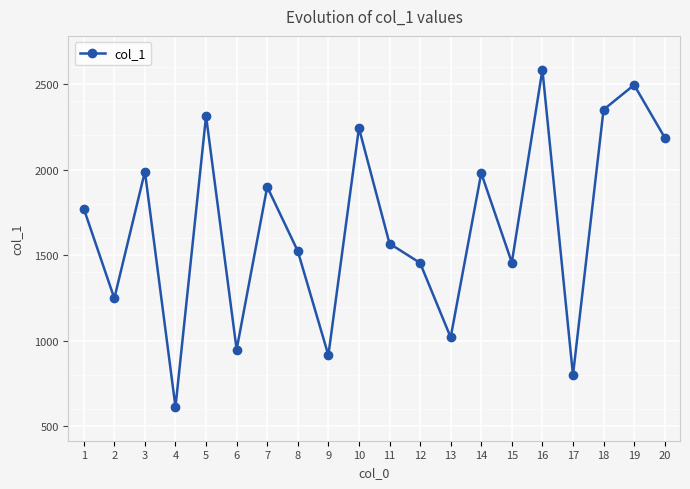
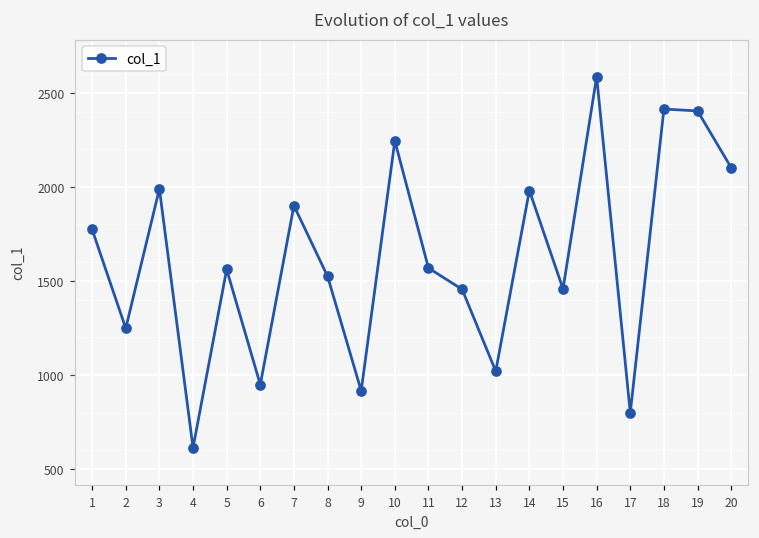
5: 2310 -> 1560
18: 2350 -> 2410
19: 2500 -> 2400
20: 2190 -> 2100
